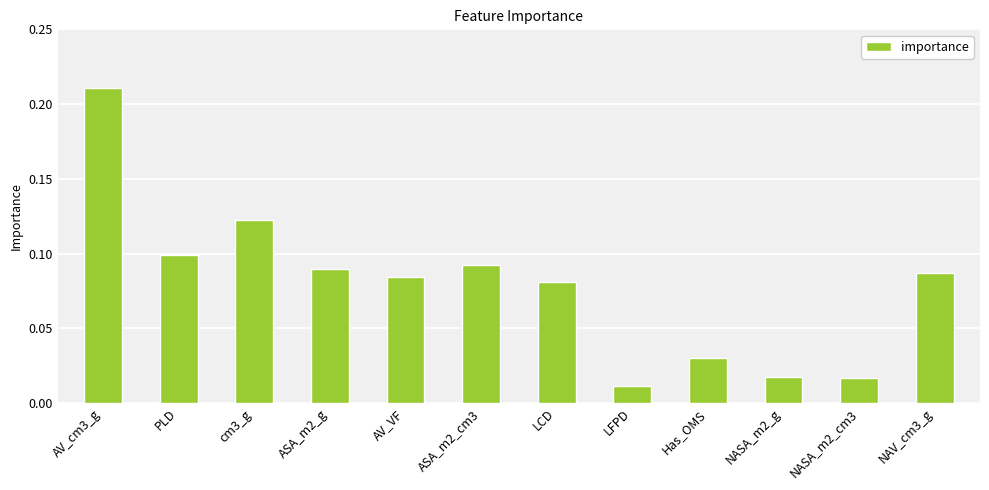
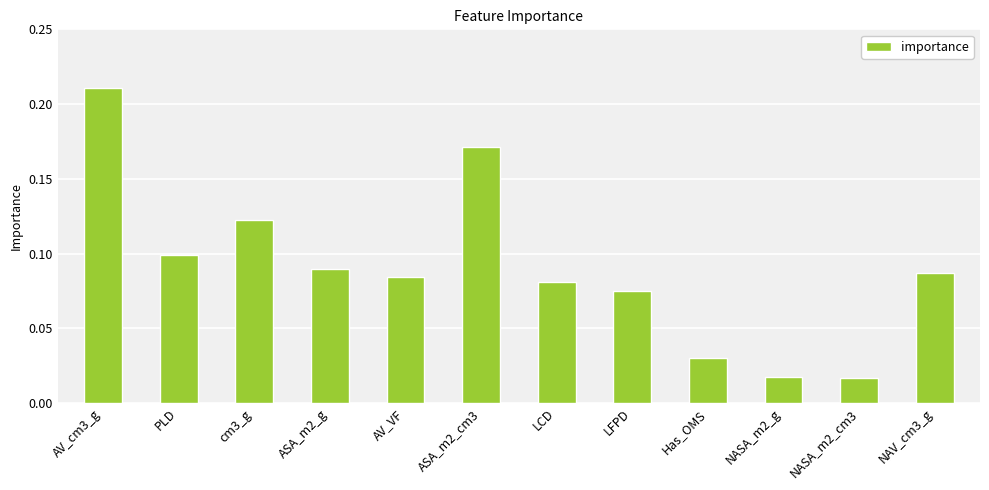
ASA_m2_cm3: 0.093 -> 0.171
LFPD: 0.012 -> 0.075
